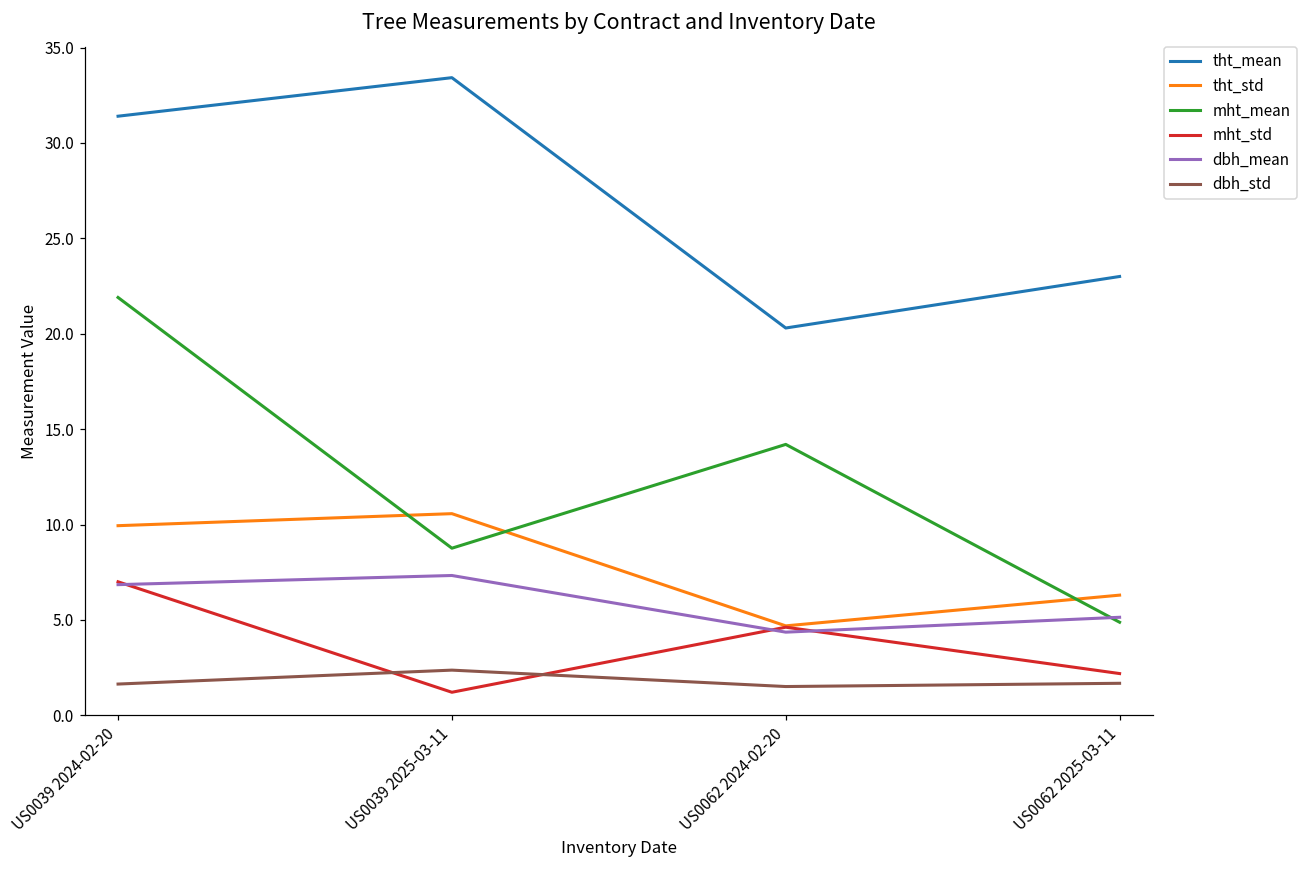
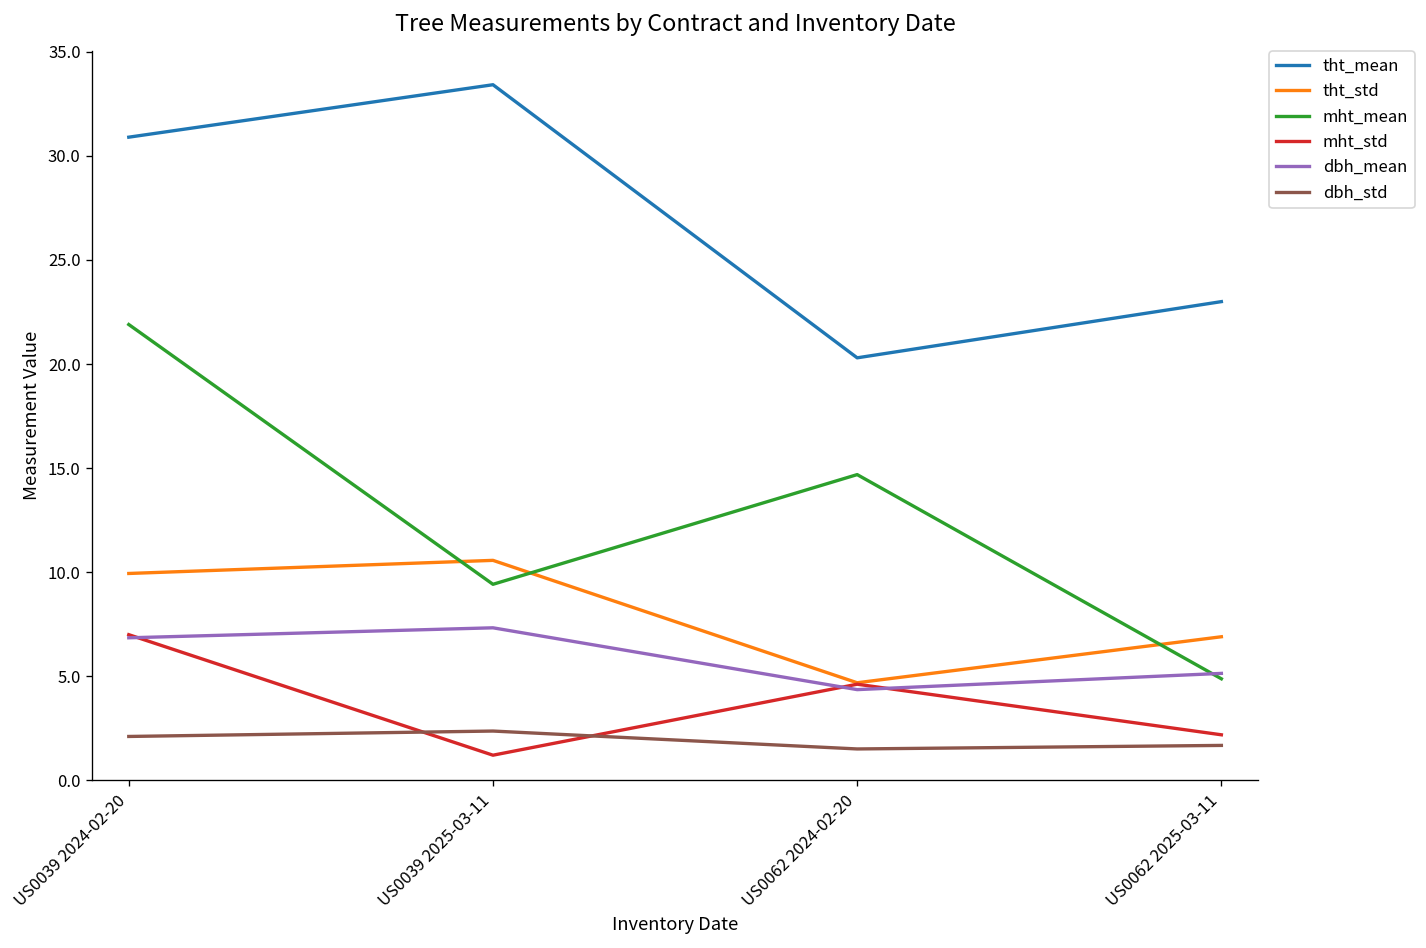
tht_mean, US0039 2024-02-20: 31.4 -> 30.9
dbh_std, US0039 2024-02-20: 1.6 -> 2.1
mht_mean, US0039 2025-03-11: 8.8 -> 9.4
mht_mean, US0062 2024-02-20: 14.2 -> 14.7
tht_std, US0062 2025-03-11: 6.3 -> 6.9
